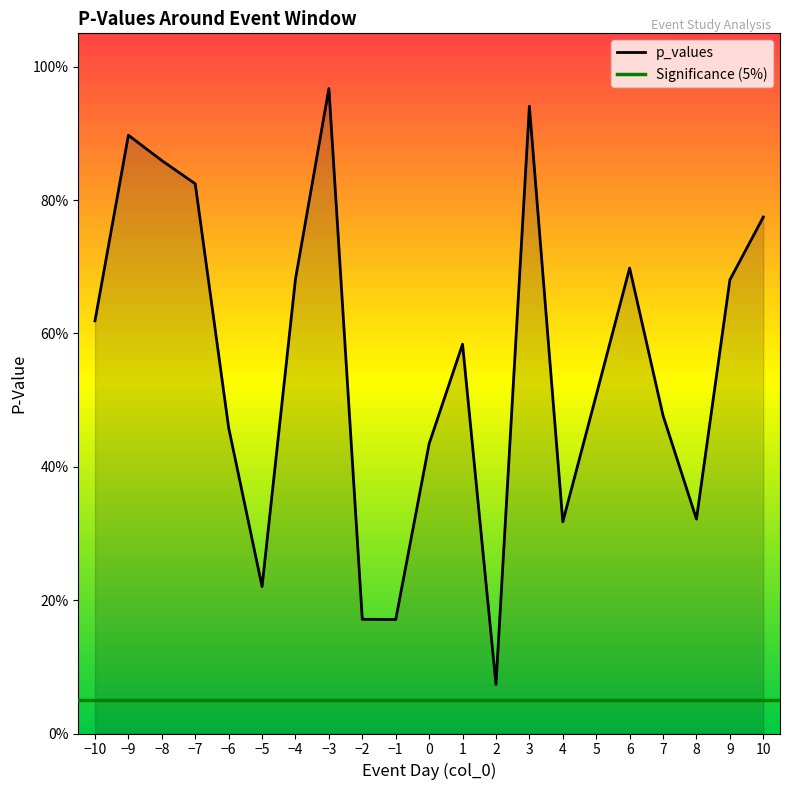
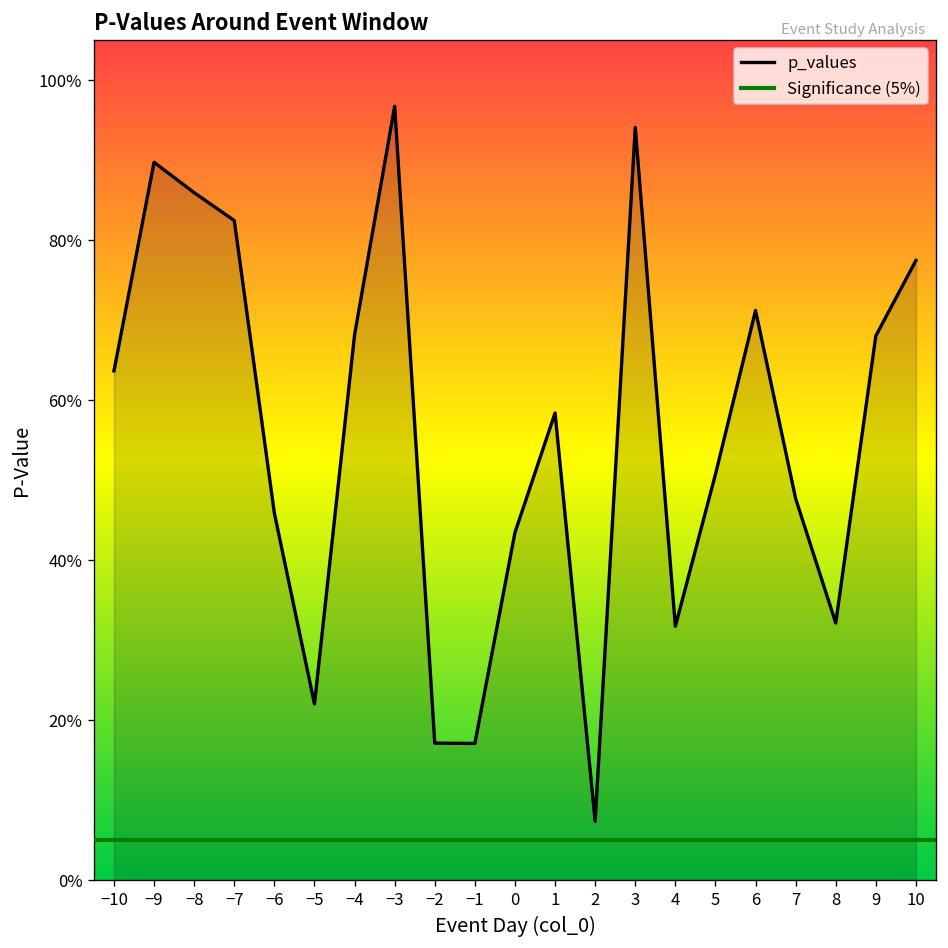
−10: 62% -> 64%
6: 70% -> 71%
